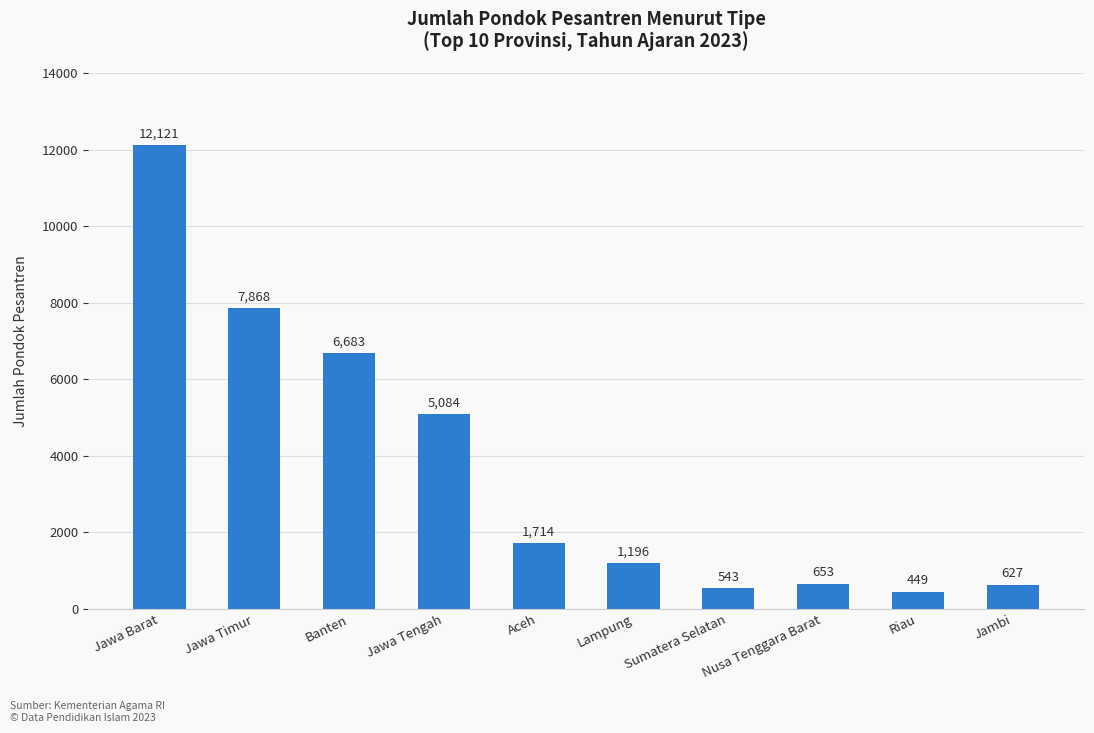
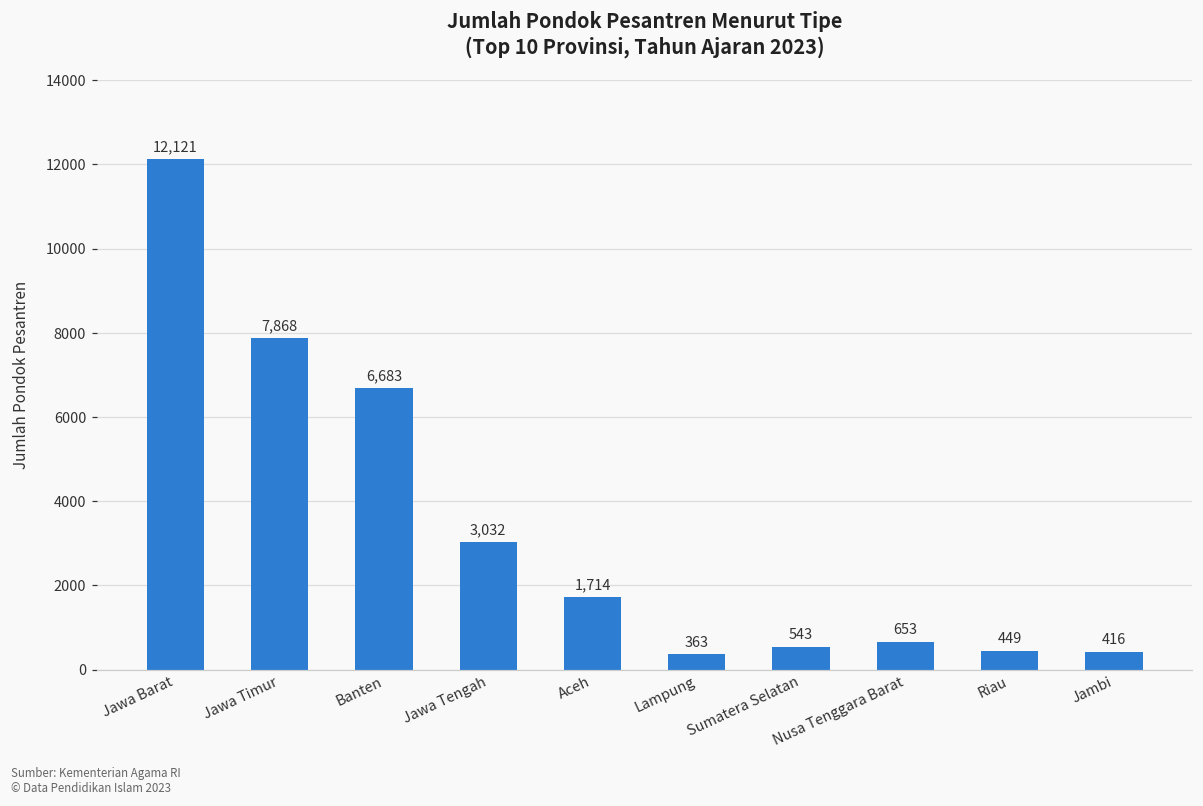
Jawa Tengah: 5,084 -> 3,032
Lampung: 1,196 -> 363
Jambi: 627 -> 416
